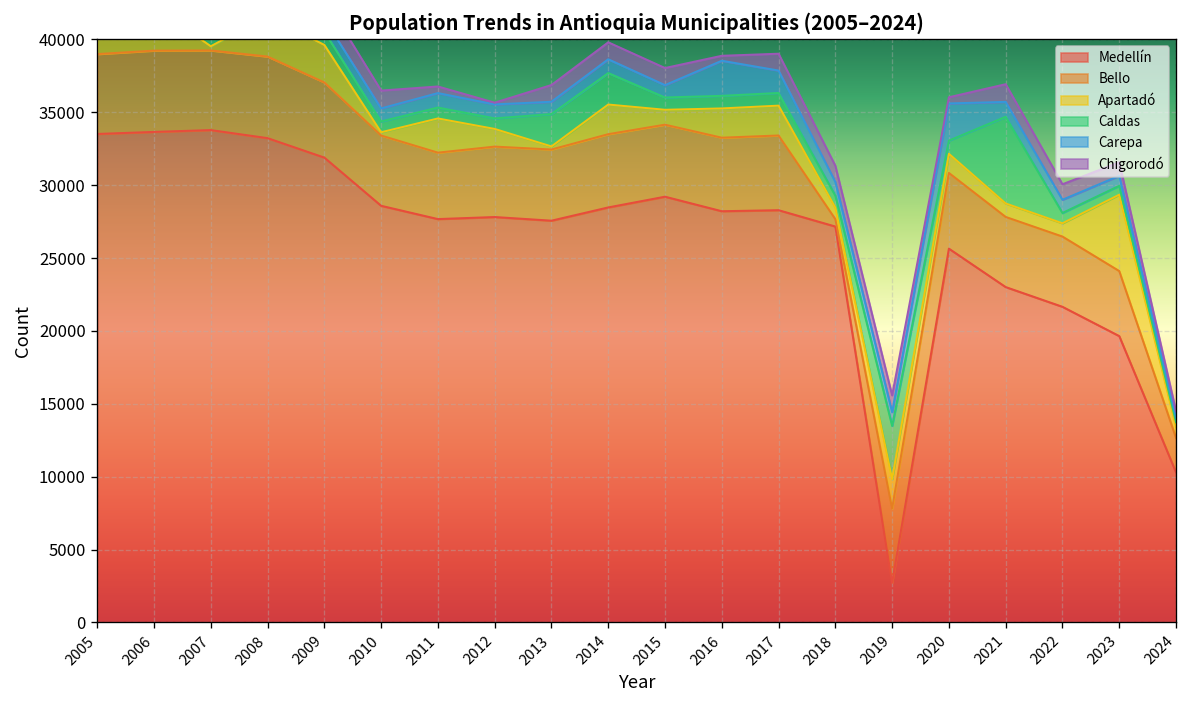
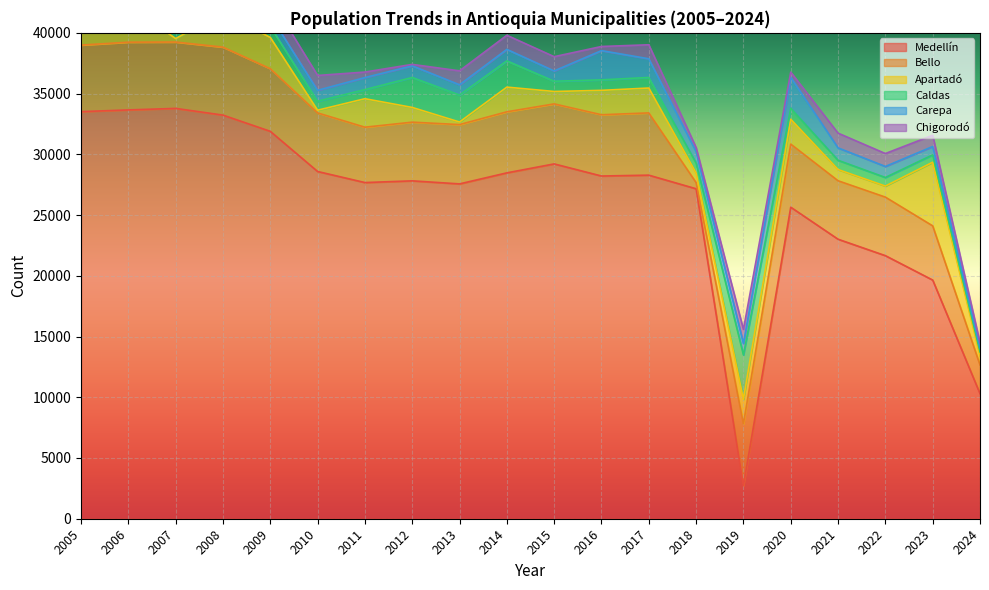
Caldas, 2012: 700 -> 2500
Chigorodó, 2018: 1100 -> 300
Apartadó, 2020: 1300 -> 2000
Caldas, 2021: 5900 -> 800
